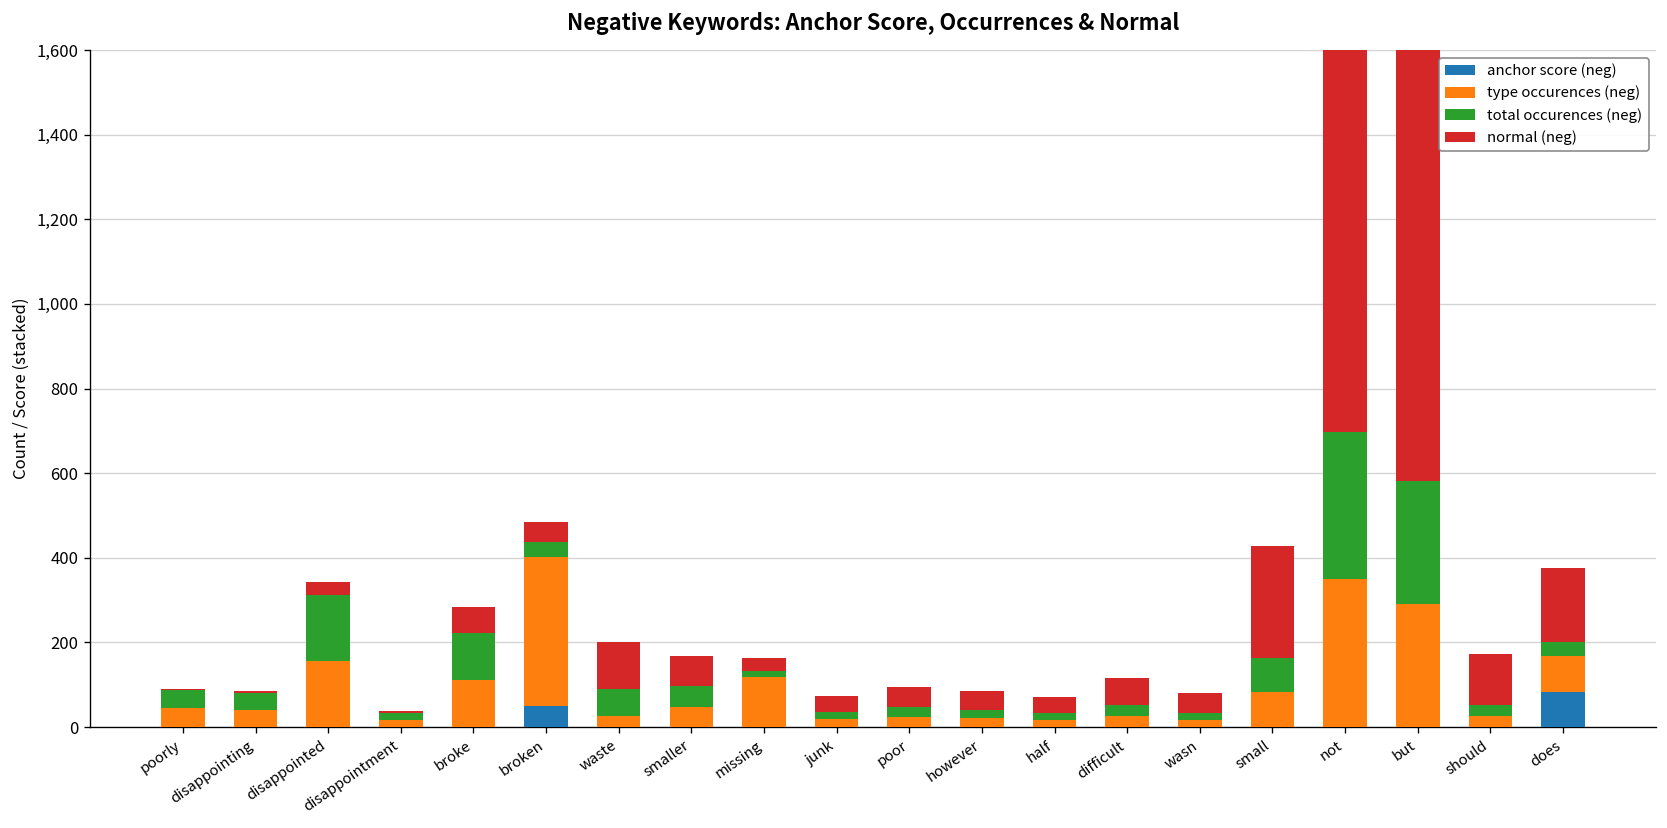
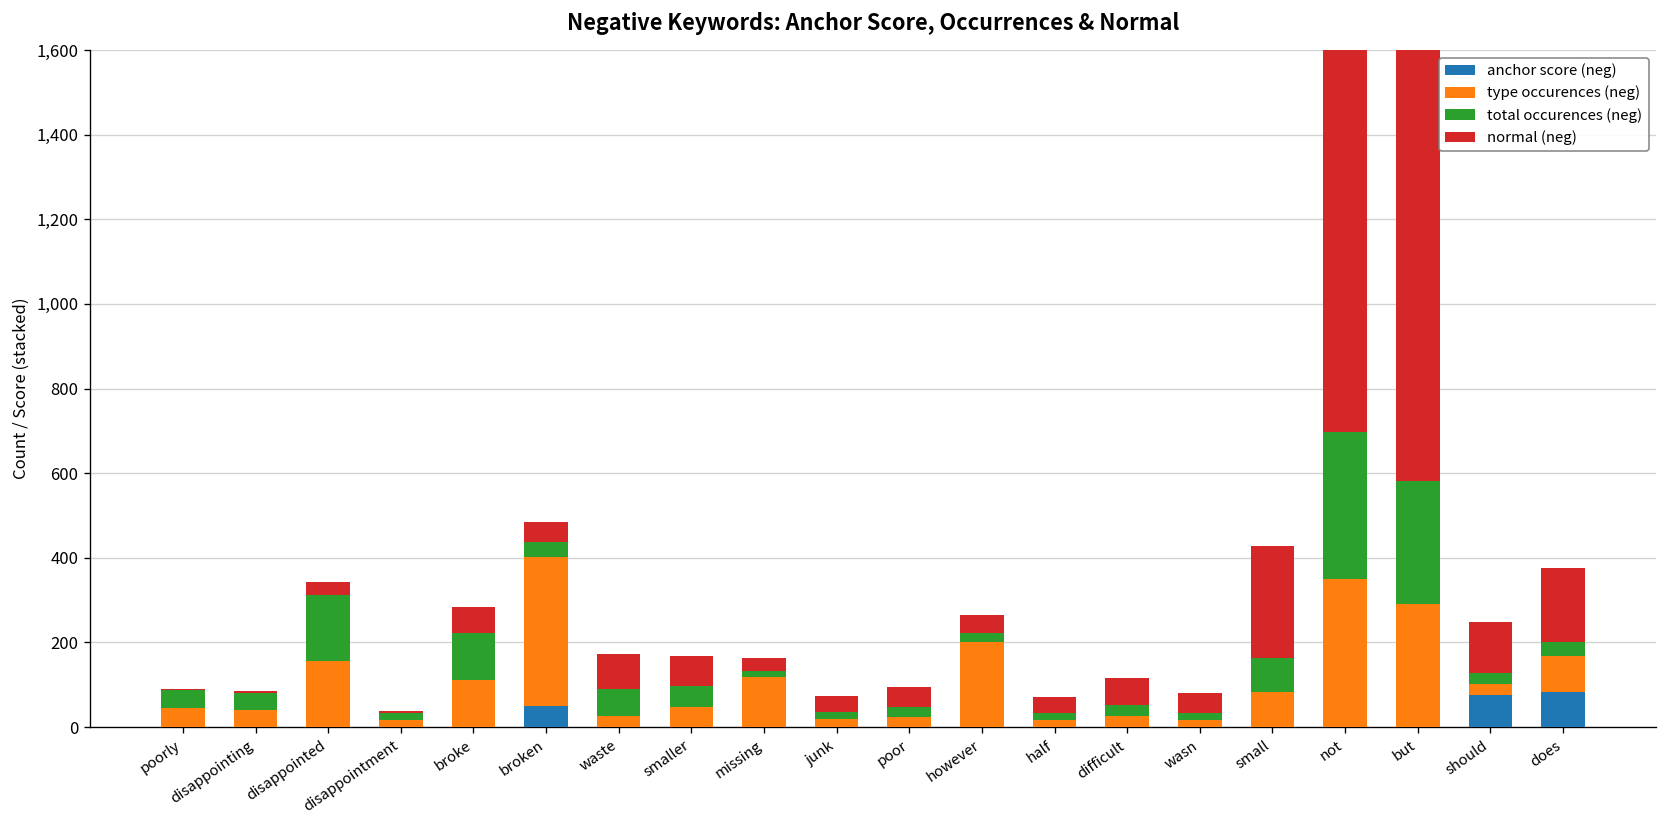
normal (neg), waste: 110 -> 80
type occurences (neg), however: 20 -> 200
anchor score (neg), should: 0 -> 80
